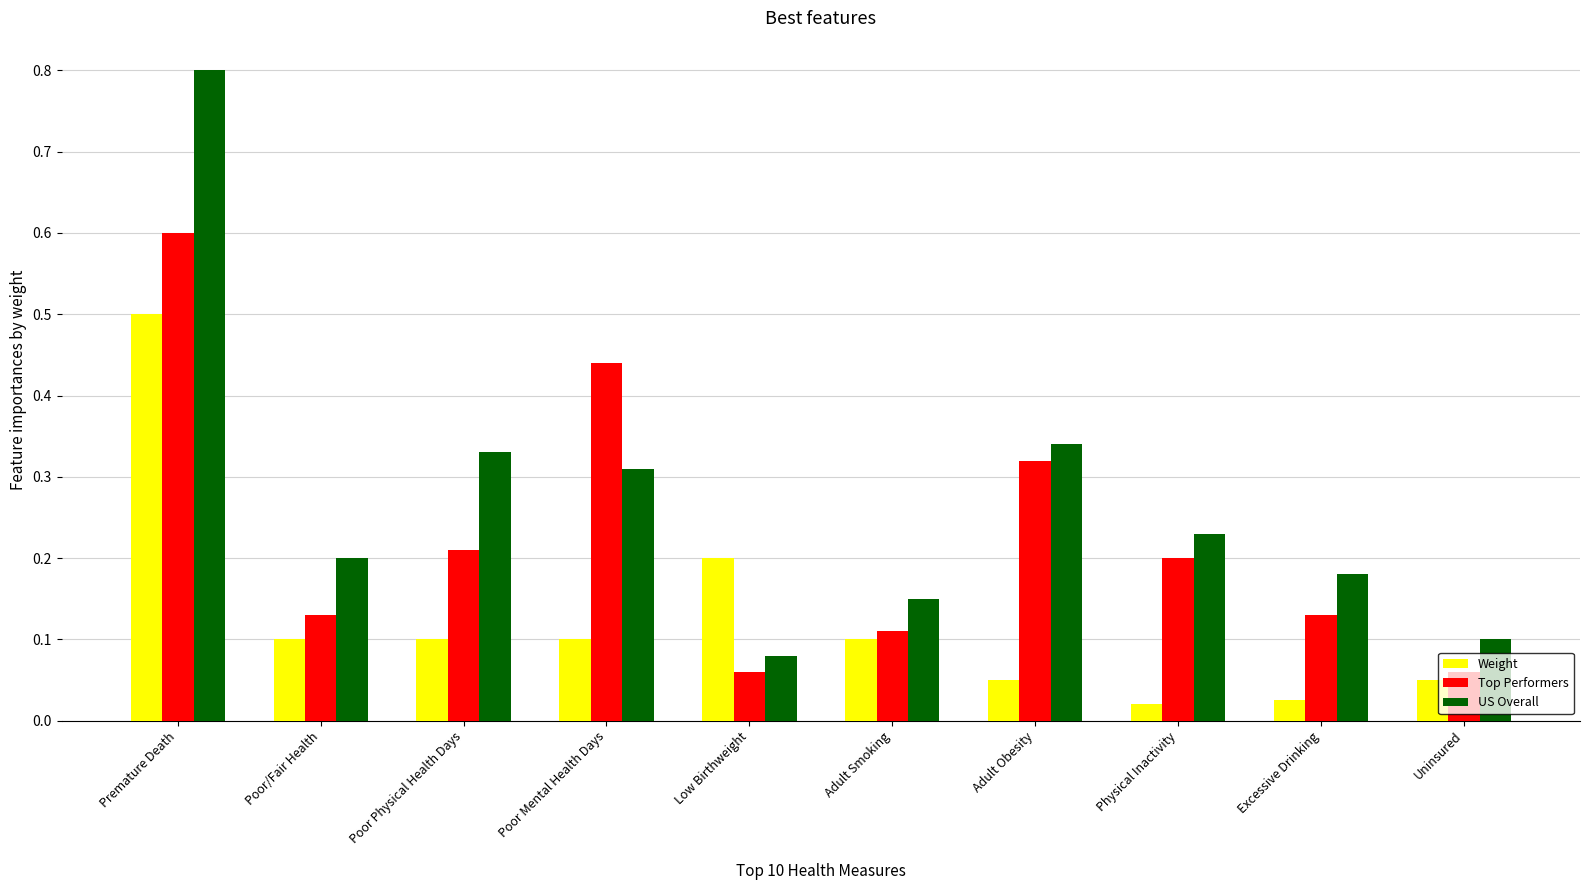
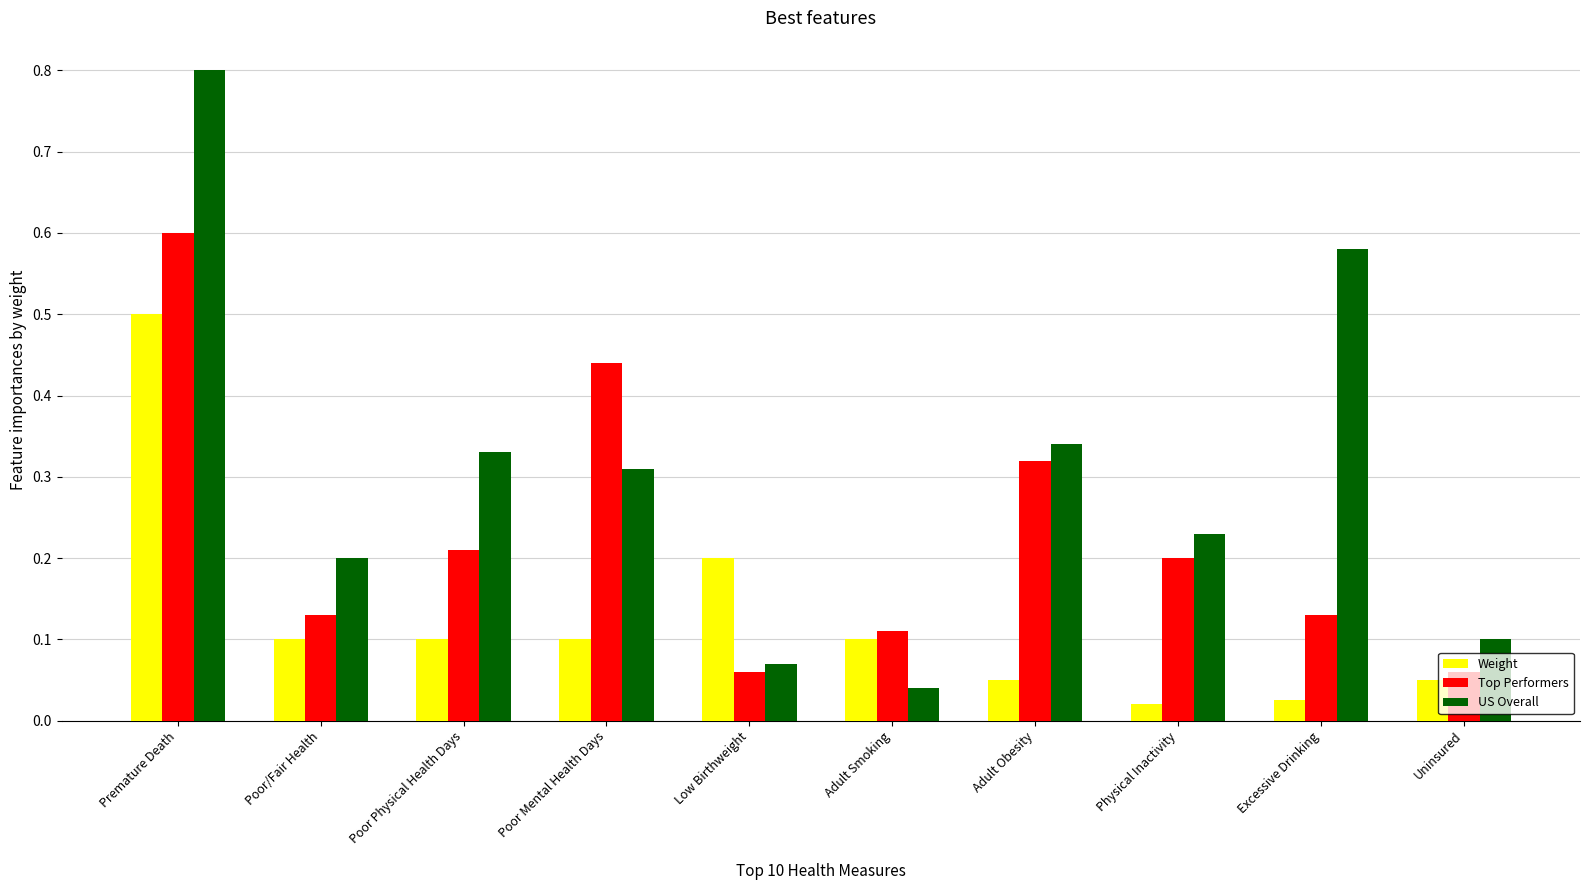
US Overall, Low Birthweight: 0.08 -> 0.07
US Overall, Adult Smoking: 0.15 -> 0.04
US Overall, Excessive Drinking: 0.18 -> 0.58
